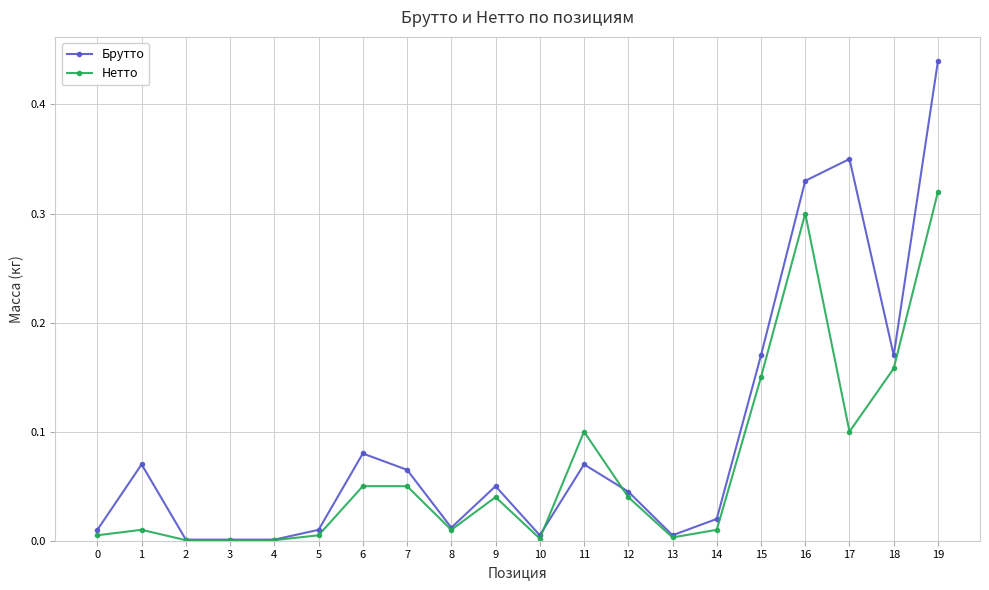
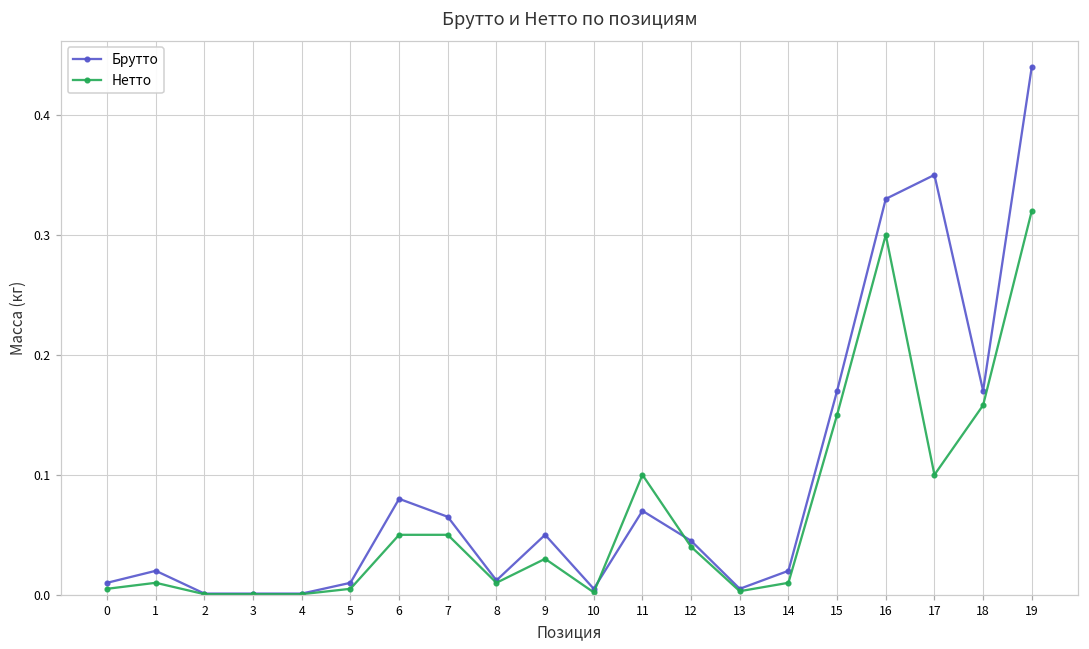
Брутто, 1: 0.07 -> 0.02
Нетто, 9: 0.04 -> 0.03
